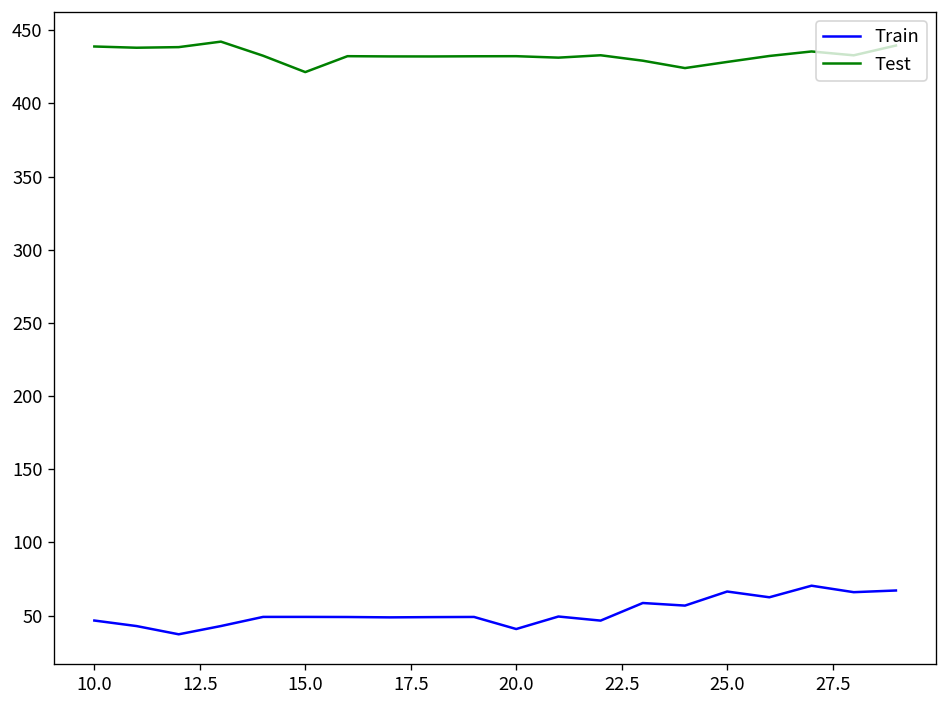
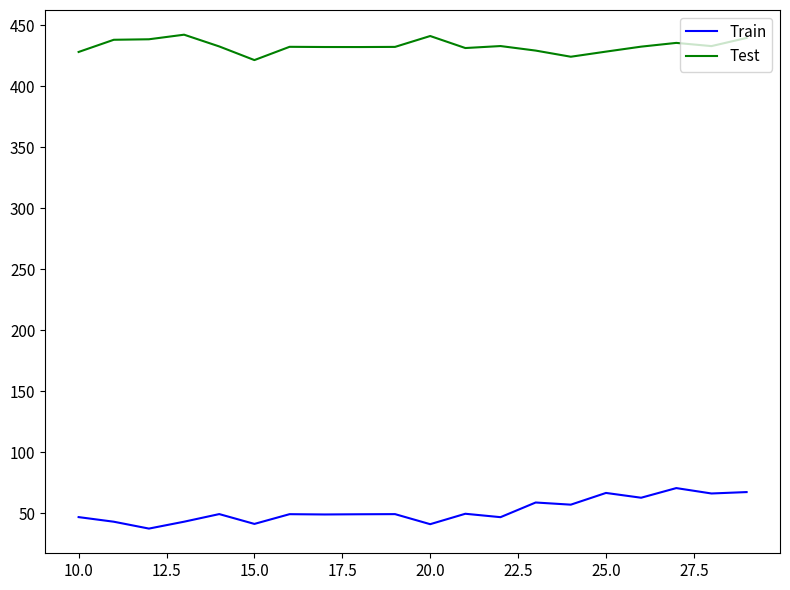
Test, 10.0: 439 -> 428
Train, 15.0: 49 -> 41
Test, 20.0: 432 -> 441
